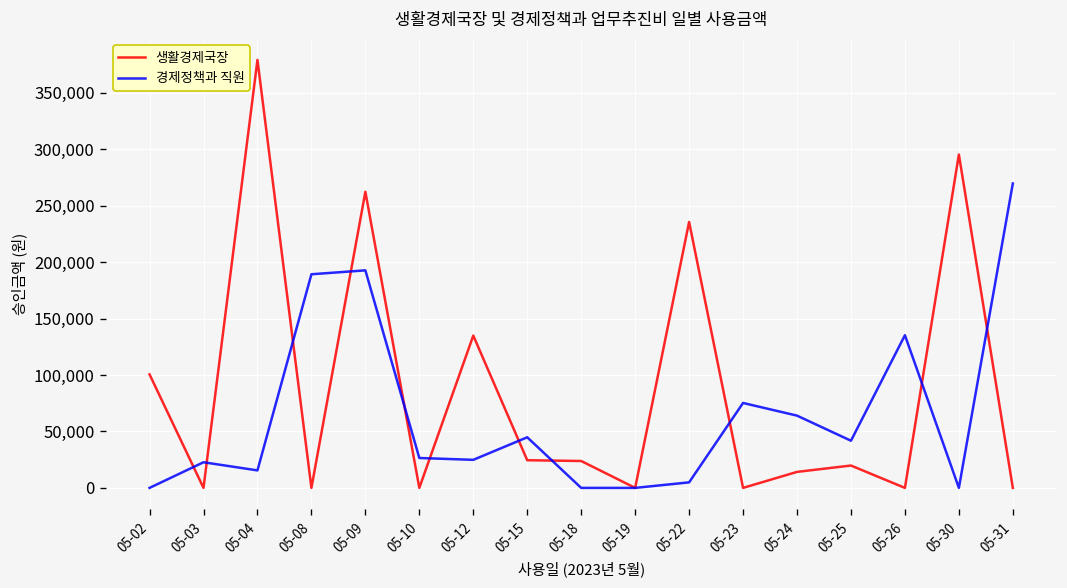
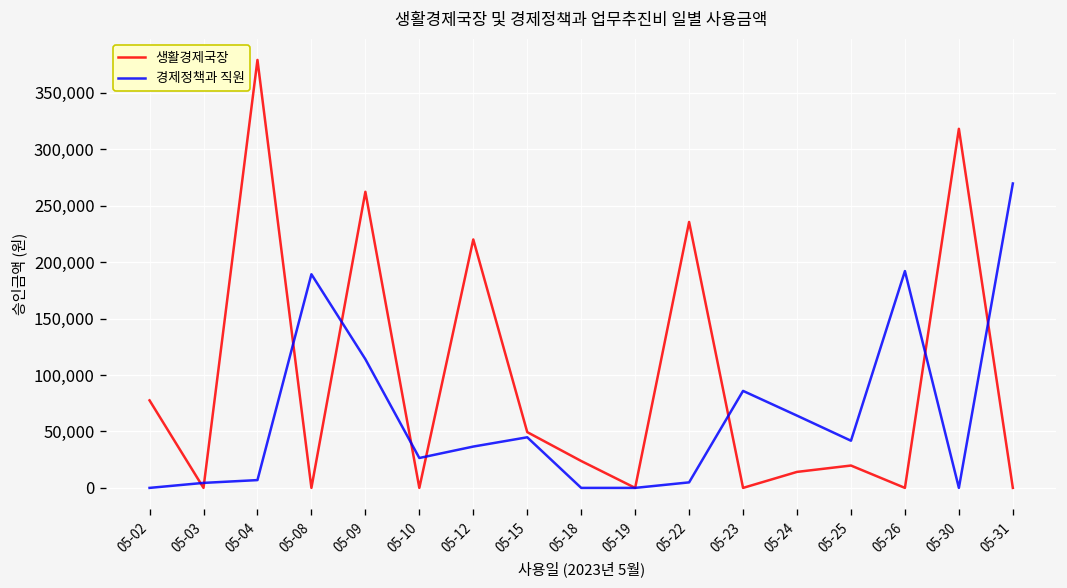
생활경제국장, 05-02: 100,000 -> 80,000
경제정책과 직원, 05-03: 20,000 -> 0
경제정책과 직원, 05-04: 20,000 -> 10,000
경제정책과 직원, 05-09: 190,000 -> 110,000
생활경제국장, 05-12: 130,000 -> 220,000
경제정책과 직원, 05-12: 20,000 -> 40,000
생활경제국장, 05-15: 20,000 -> 50,000
경제정책과 직원, 05-23: 80,000 -> 90,000
경제정책과 직원, 05-26: 140,000 -> 190,000
생활경제국장, 05-30: 300,000 -> 320,000
